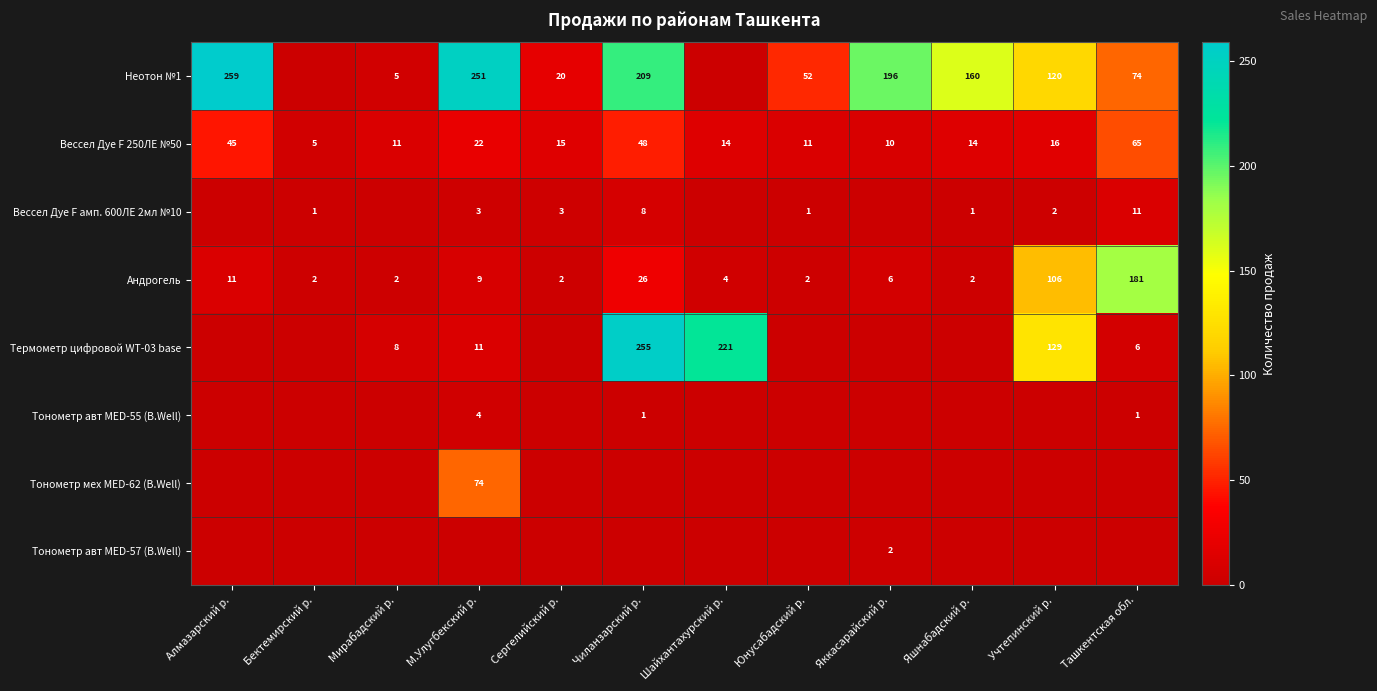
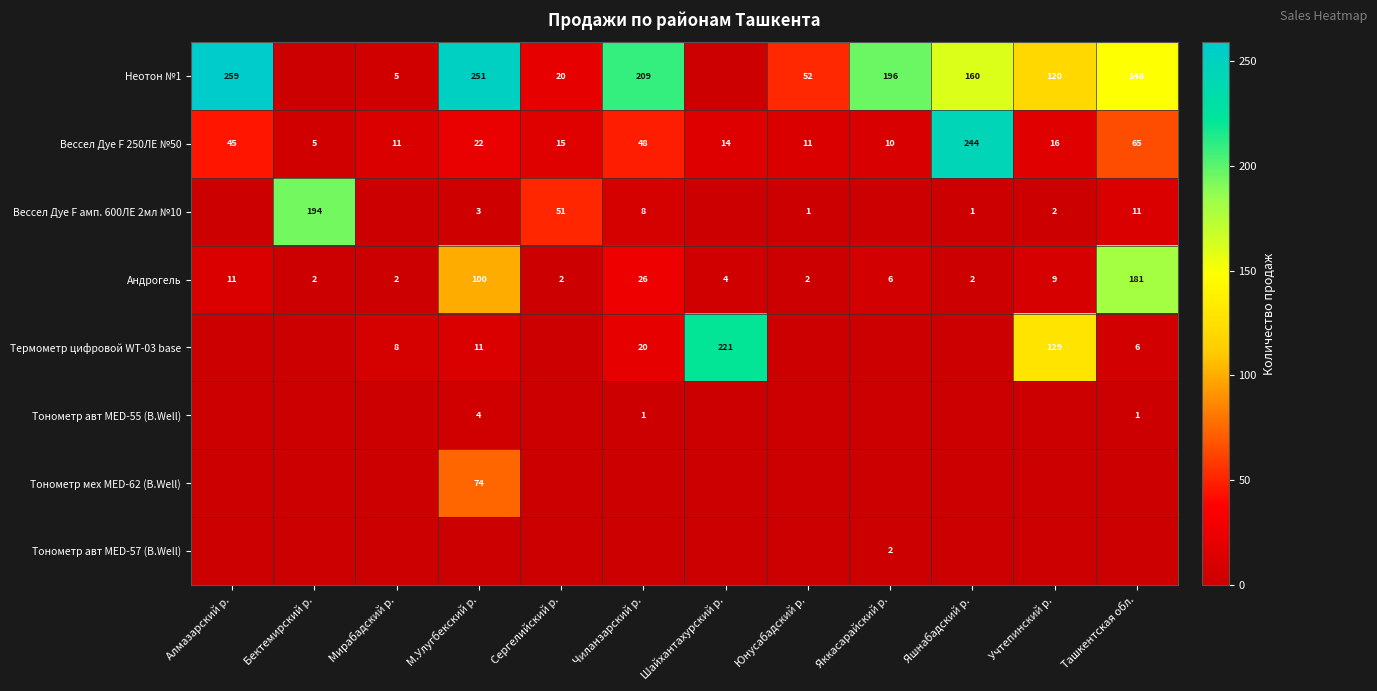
Неотон №1, Ташкентская обл.: 74 -> 148
Вессел Дуе F 250ЛЕ №50, Яшнабадский р.: 14 -> 244
Вессел Дуе F амп. 600ЛЕ 2мл №10, Бектемирский р.: 1 -> 194
Вессел Дуе F амп. 600ЛЕ 2мл №10, Сергелийский р.: 3 -> 51
Андрогель, М.Улугбекский р.: 9 -> 100
Андрогель, Учтепинский р.: 106 -> 9
Термометр цифровой WT-03 base, Чиланзарский р.: 255 -> 20
